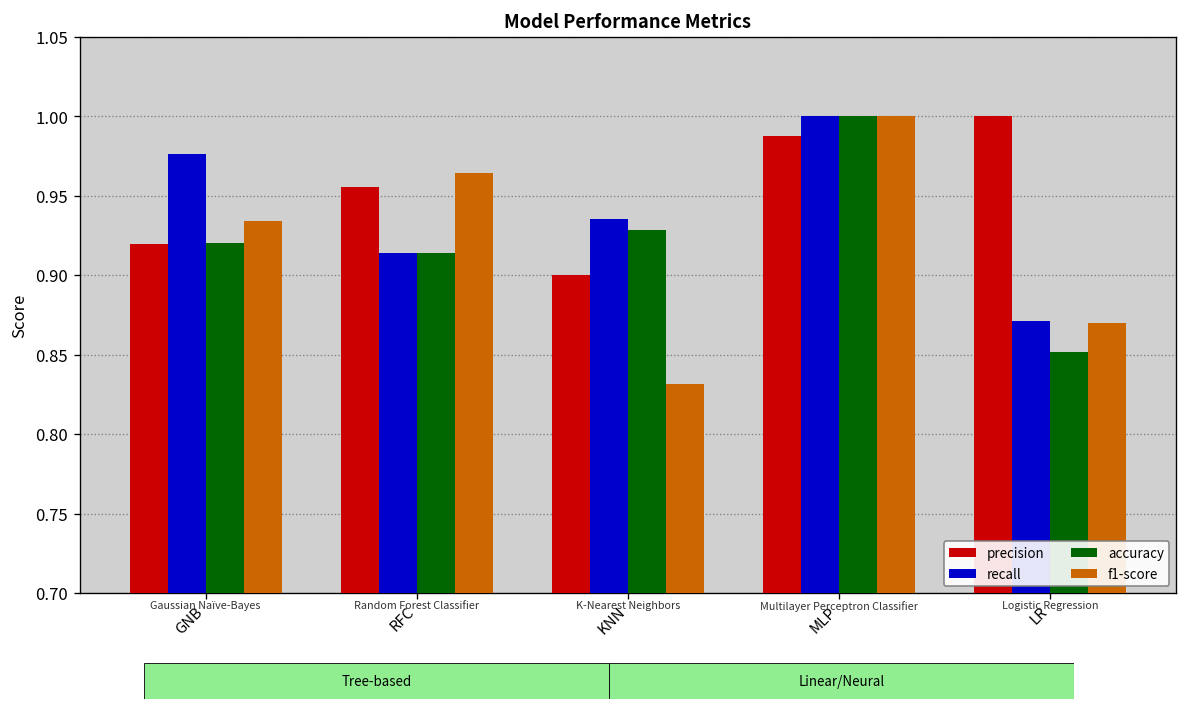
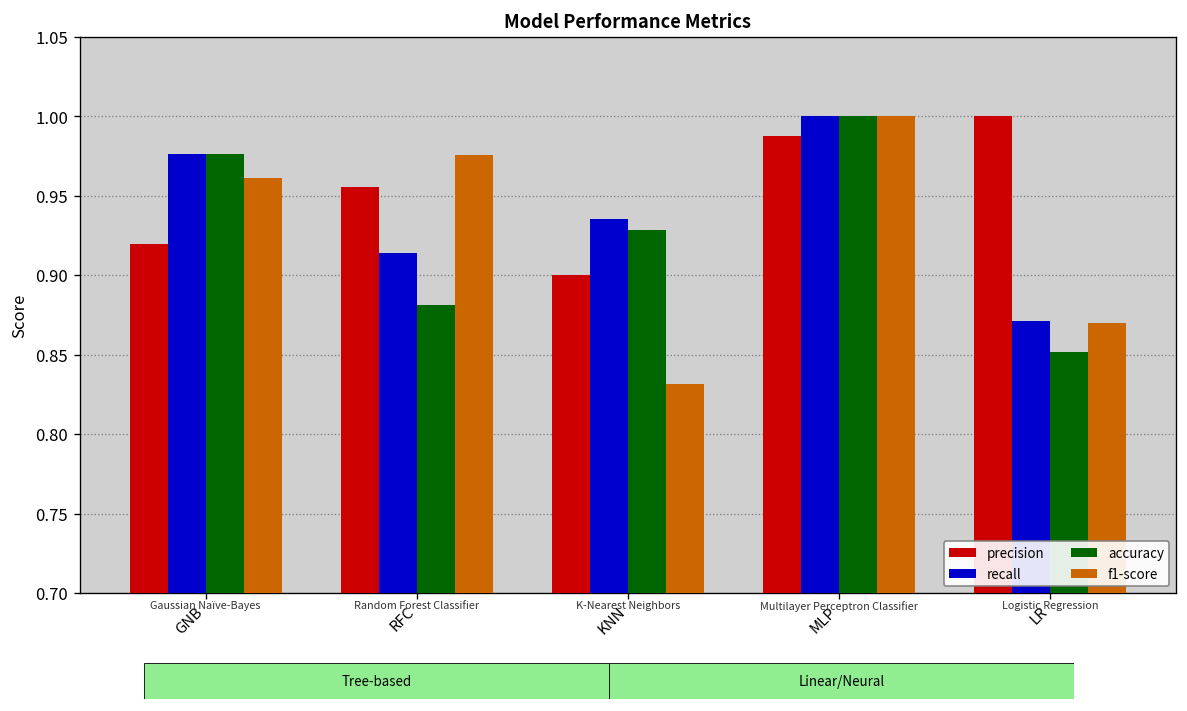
Model Performance Metrics, accuracy, GNB: 0.920 -> 0.976
Model Performance Metrics, f1-score, GNB: 0.934 -> 0.961
Model Performance Metrics, accuracy, RFC: 0.914 -> 0.881
Model Performance Metrics, f1-score, RFC: 0.965 -> 0.976
